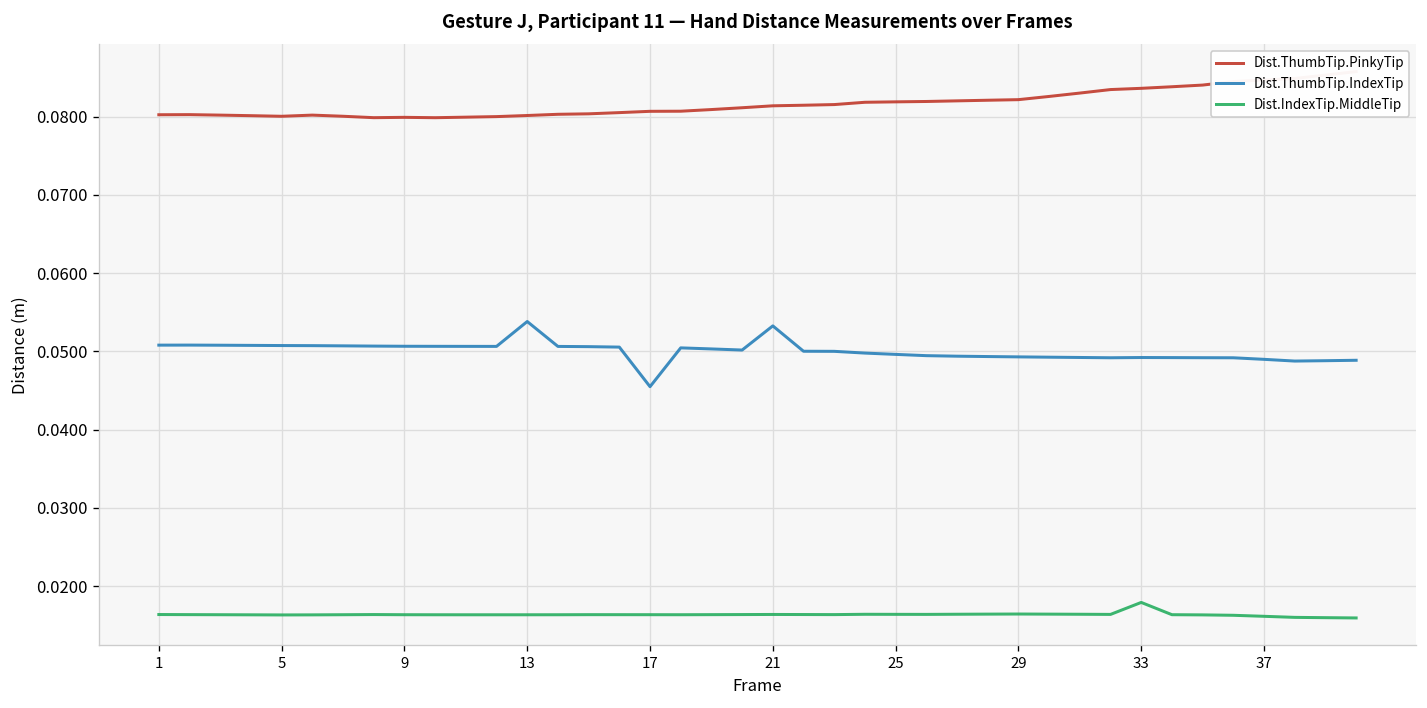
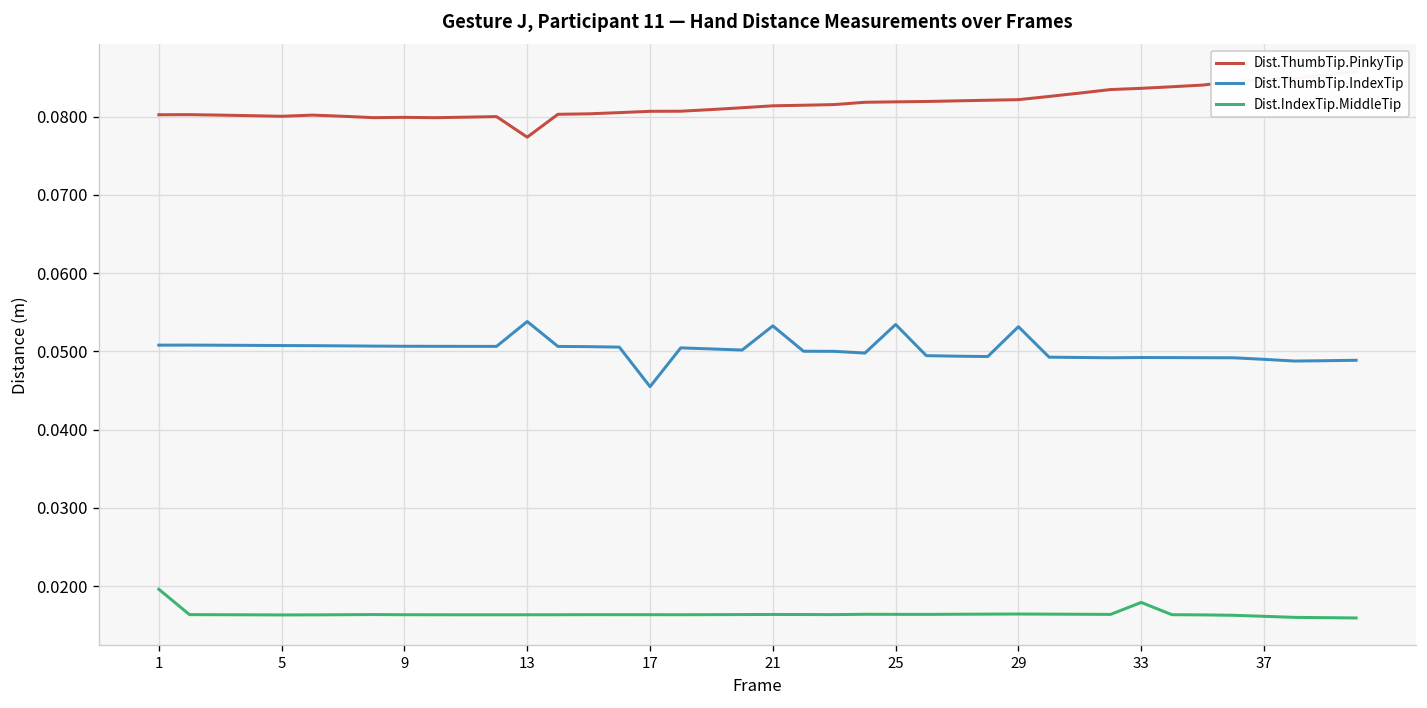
Dist.IndexTip.MiddleTip, 1: 0.016 -> 0.020
Dist.ThumbTip.PinkyTip, 13: 0.080 -> 0.077
Dist.ThumbTip.IndexTip, 25: 0.050 -> 0.053
Dist.ThumbTip.IndexTip, 29: 0.049 -> 0.053
